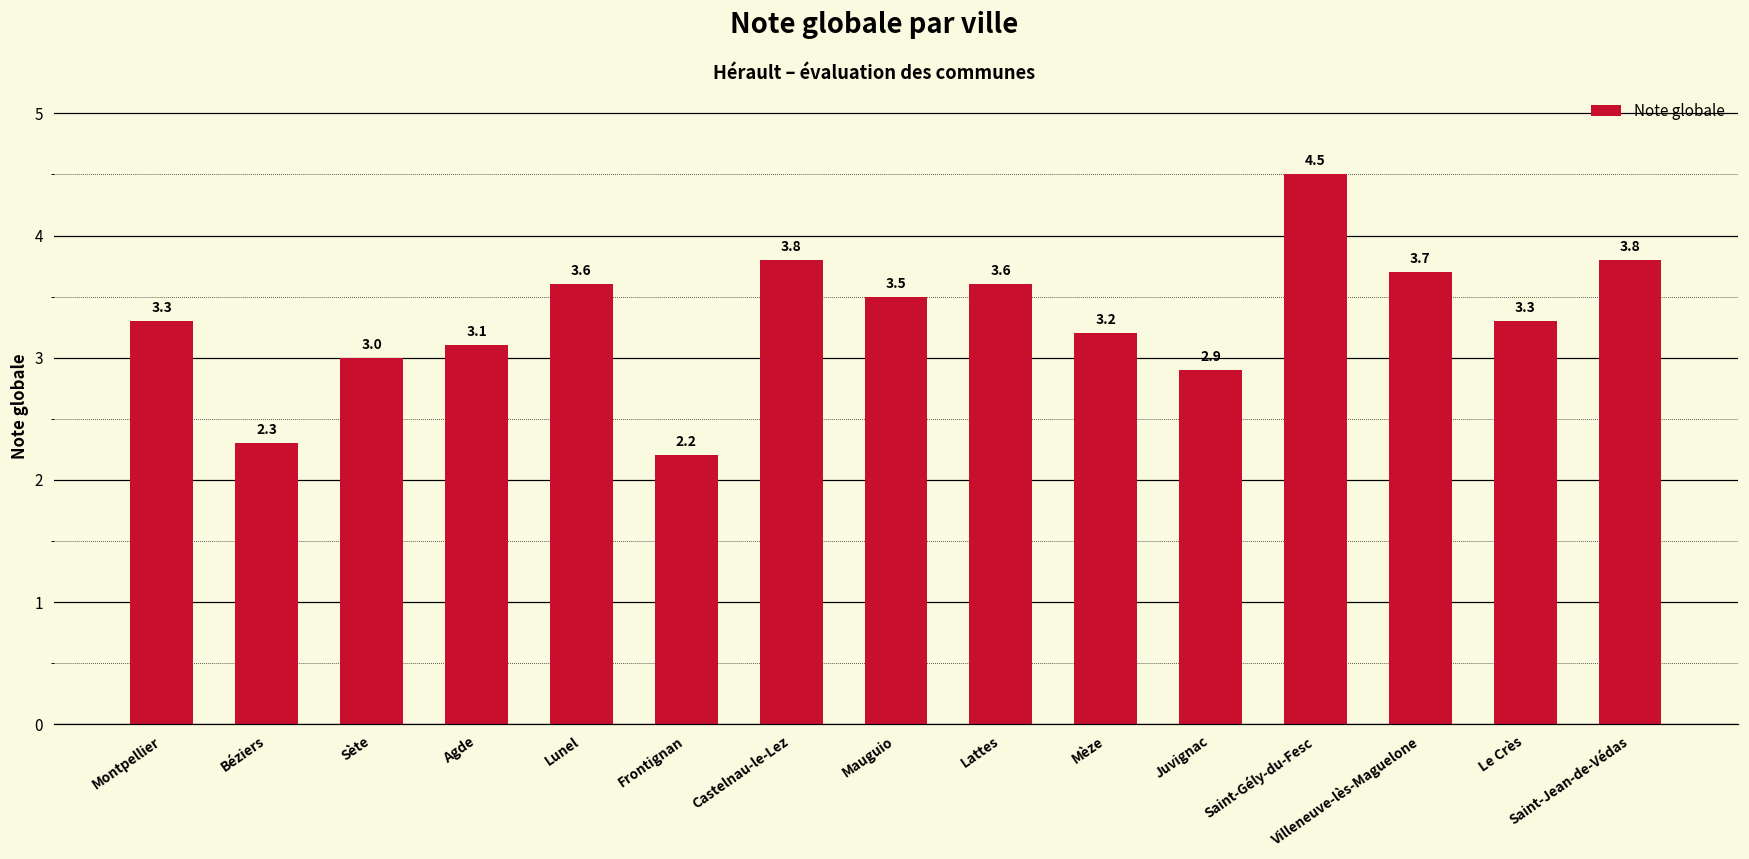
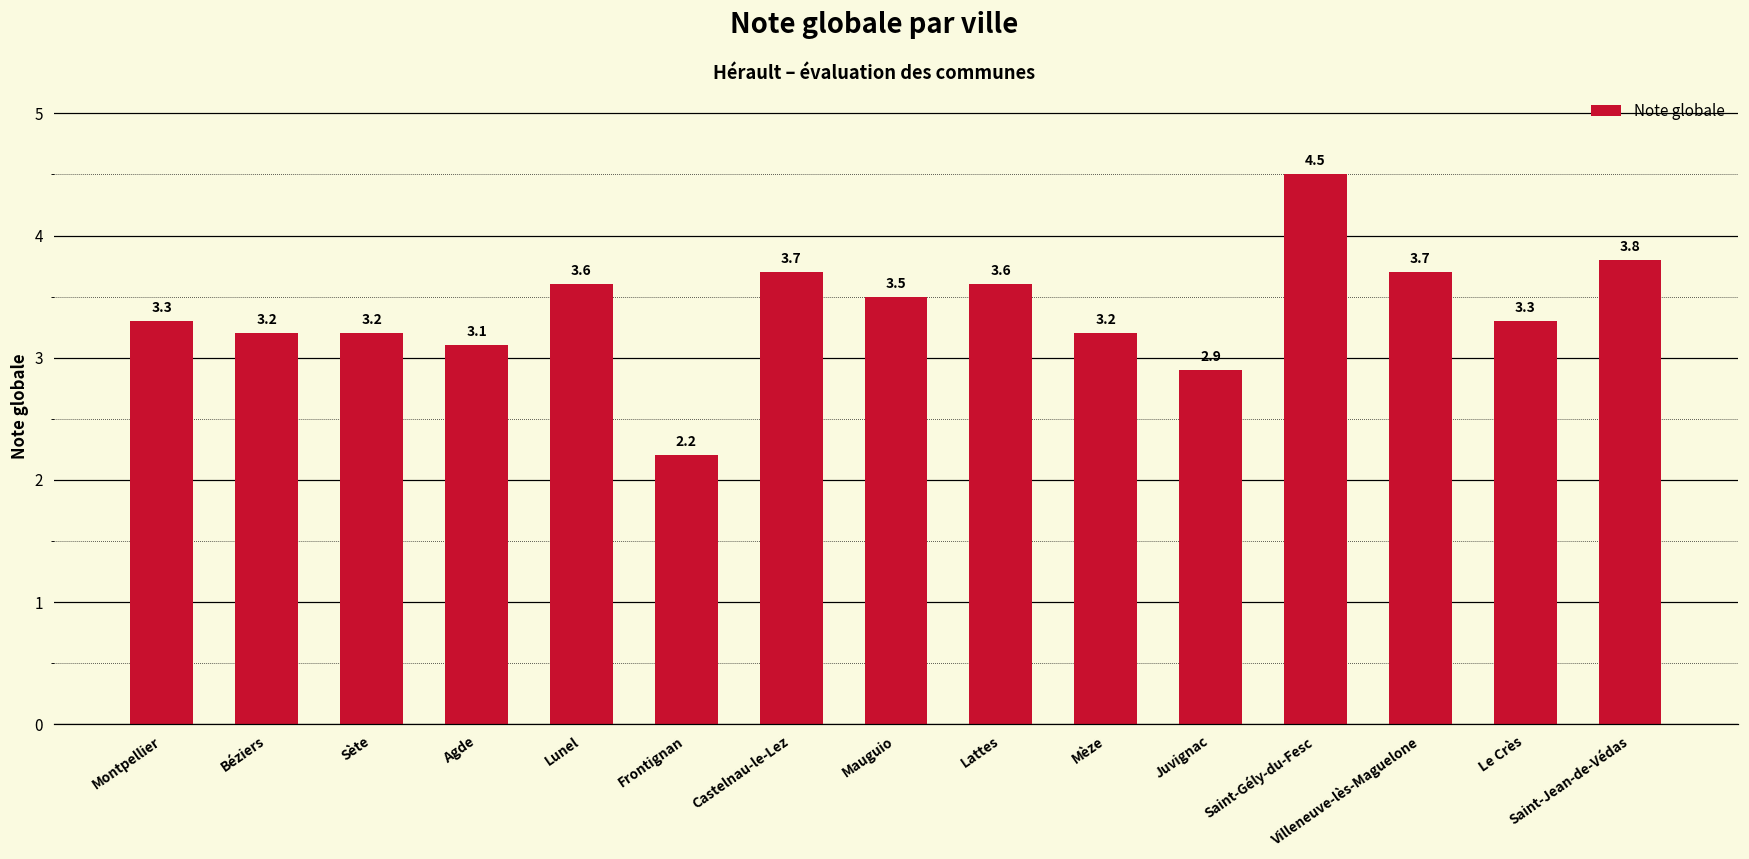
Béziers: 2.3 -> 3.2
Sète: 3.0 -> 3.2
Castelnau-le-Lez: 3.8 -> 3.7
